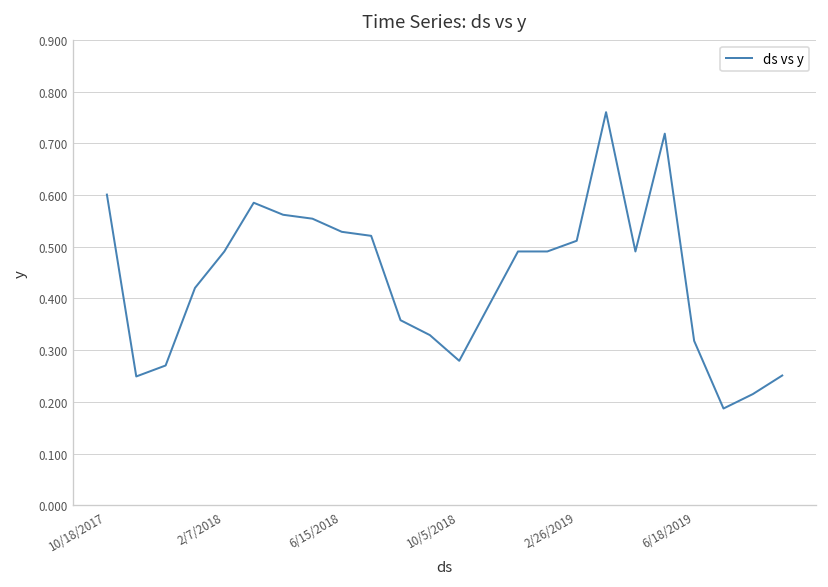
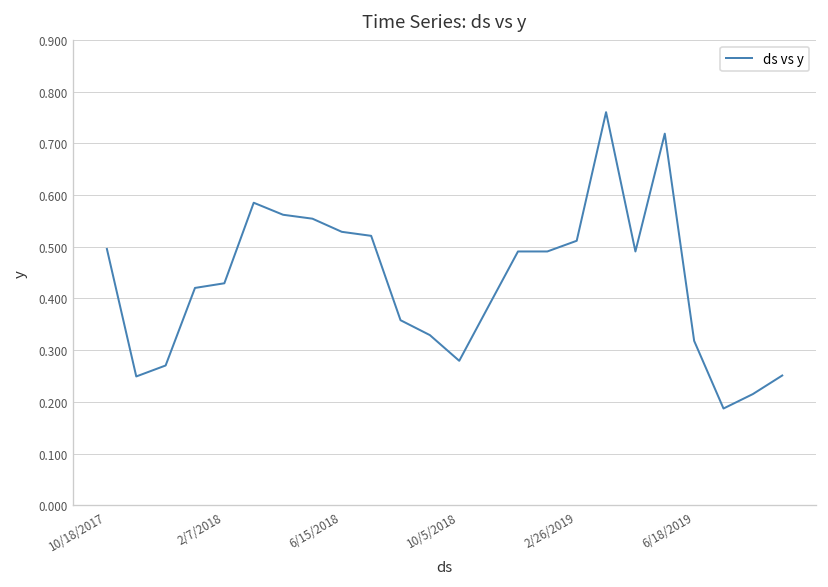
10/18/2017: 0.60 -> 0.50
2/7/2018: 0.49 -> 0.43
